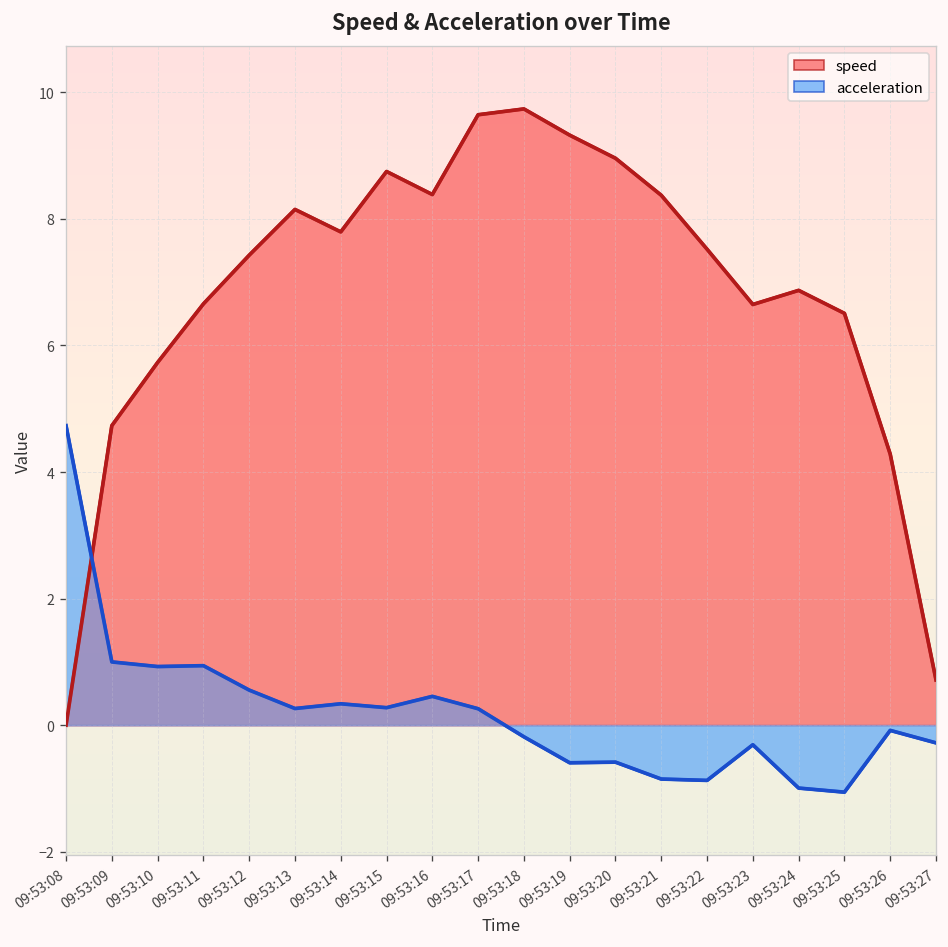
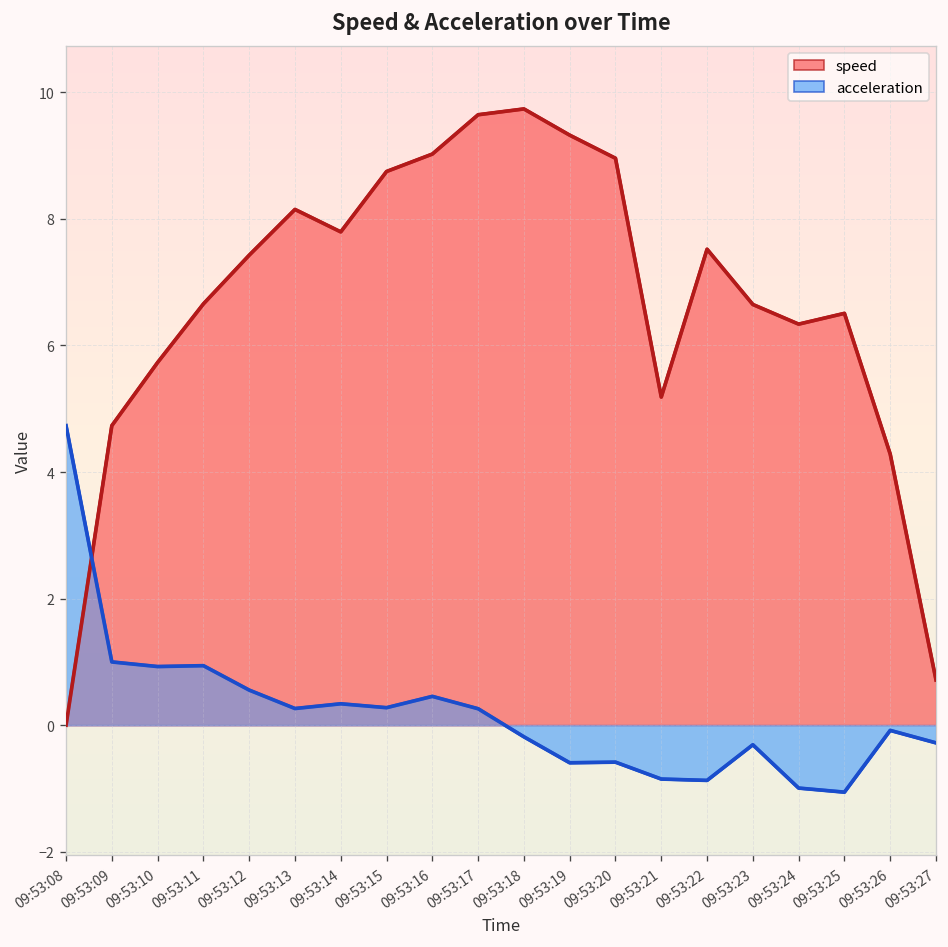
speed, 09:53:16: 8.4 -> 9.0
speed, 09:53:21: 8.4 -> 5.2
speed, 09:53:24: 6.9 -> 6.3
